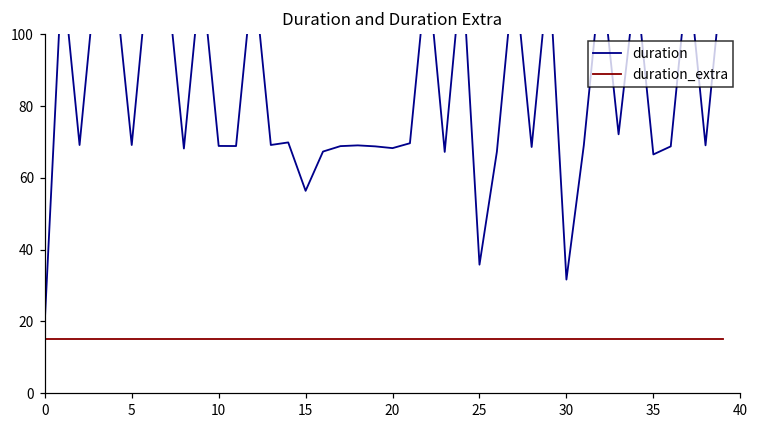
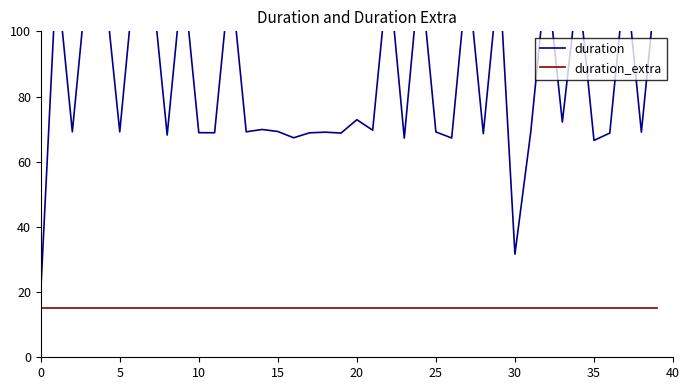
duration, 15: 56 -> 69
duration, 20: 68 -> 73
duration, 25: 36 -> 69
